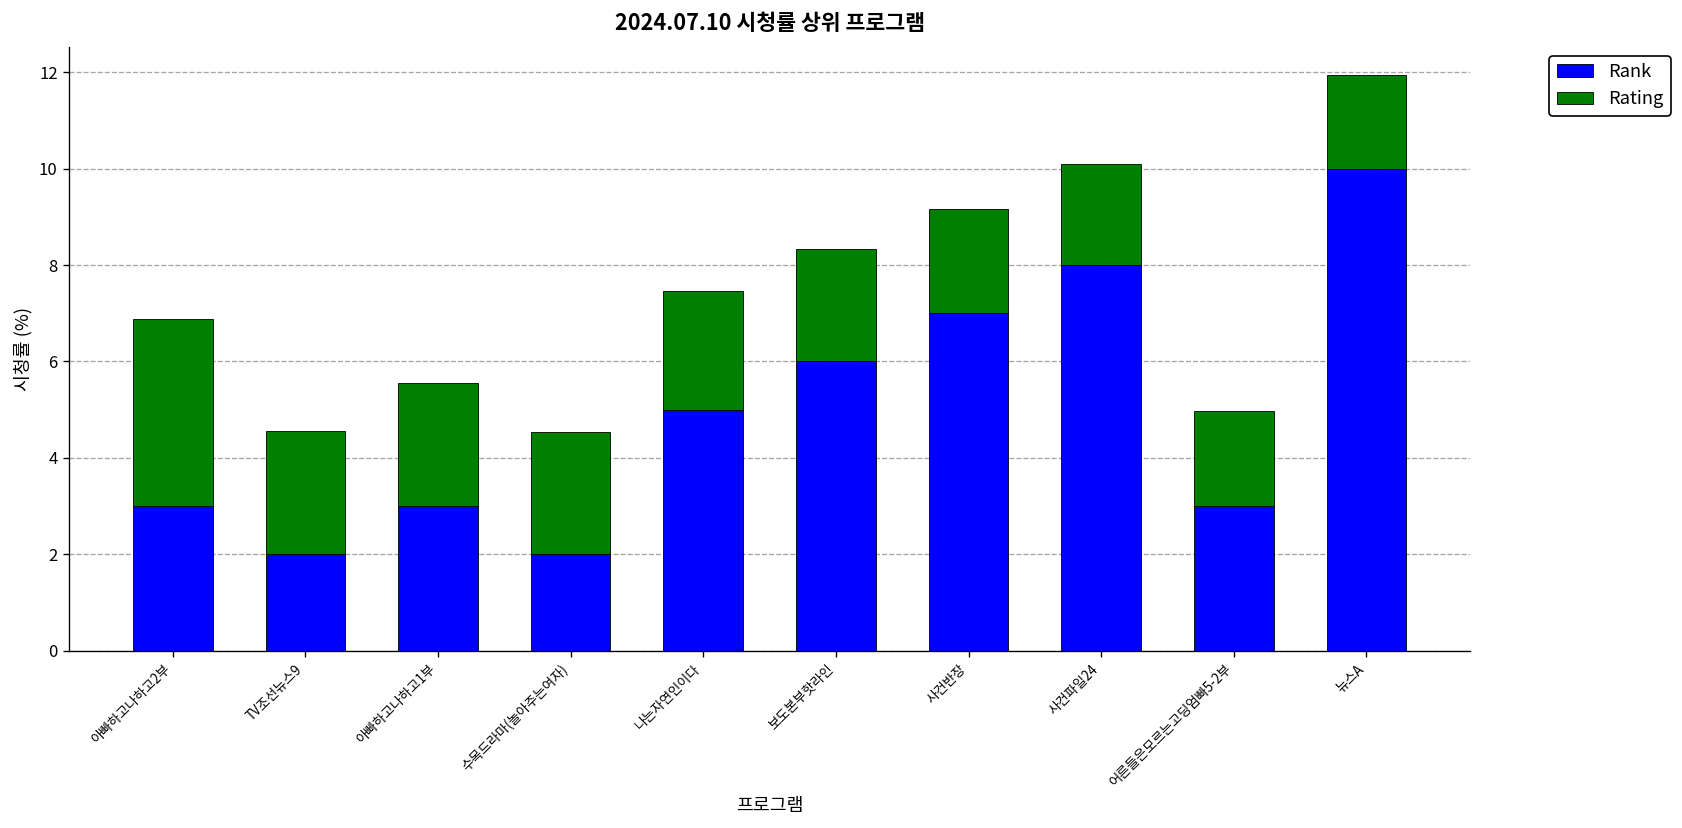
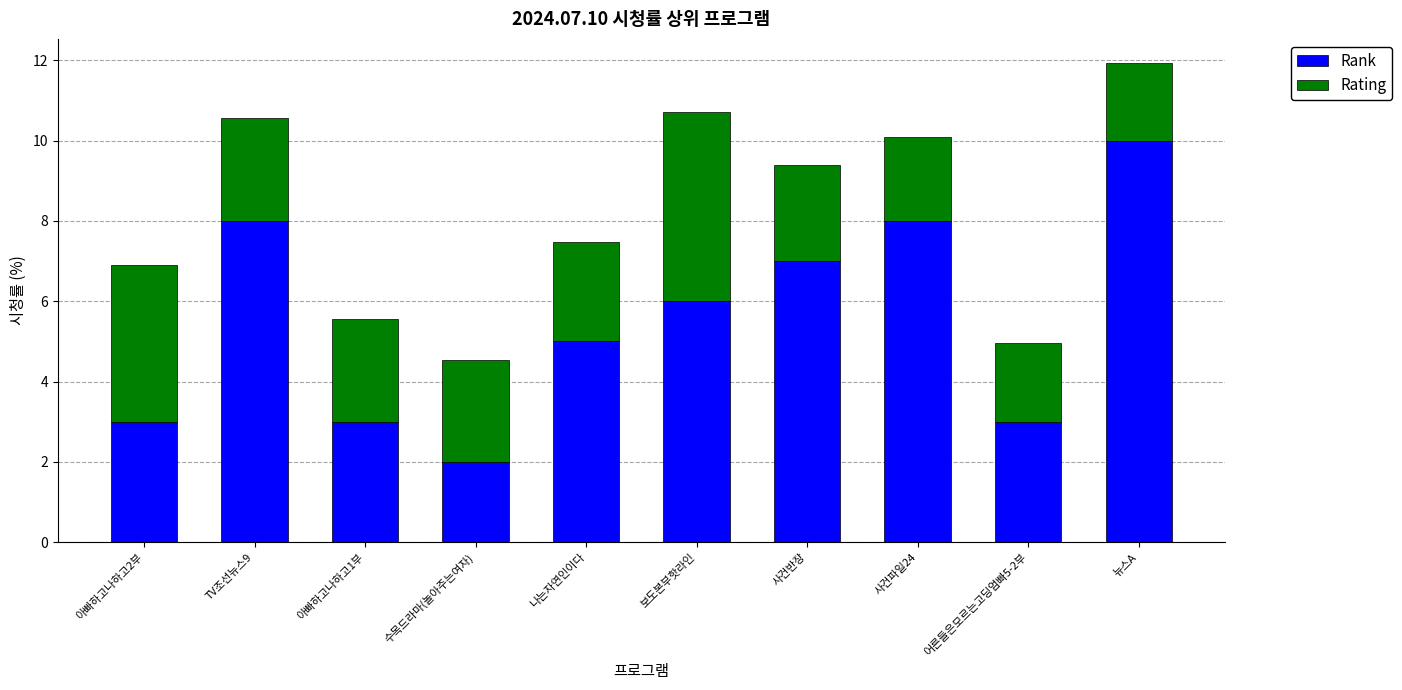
Rank, TV조선뉴스9: 2 -> 8
Rating, 보도본부핫라인: 2.3 -> 4.7
Rating, 사건반장: 2.2 -> 2.4
